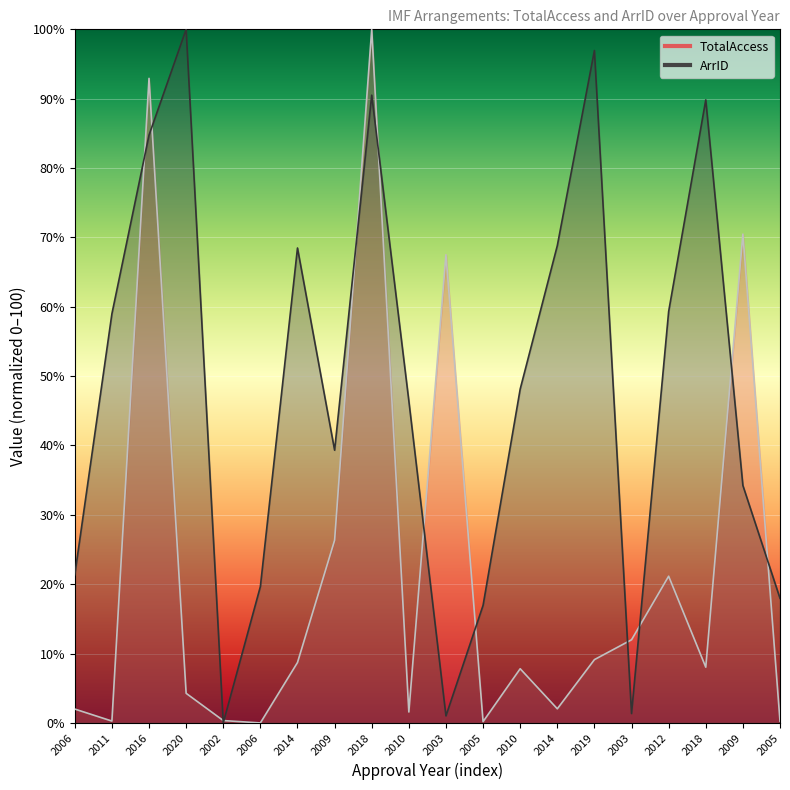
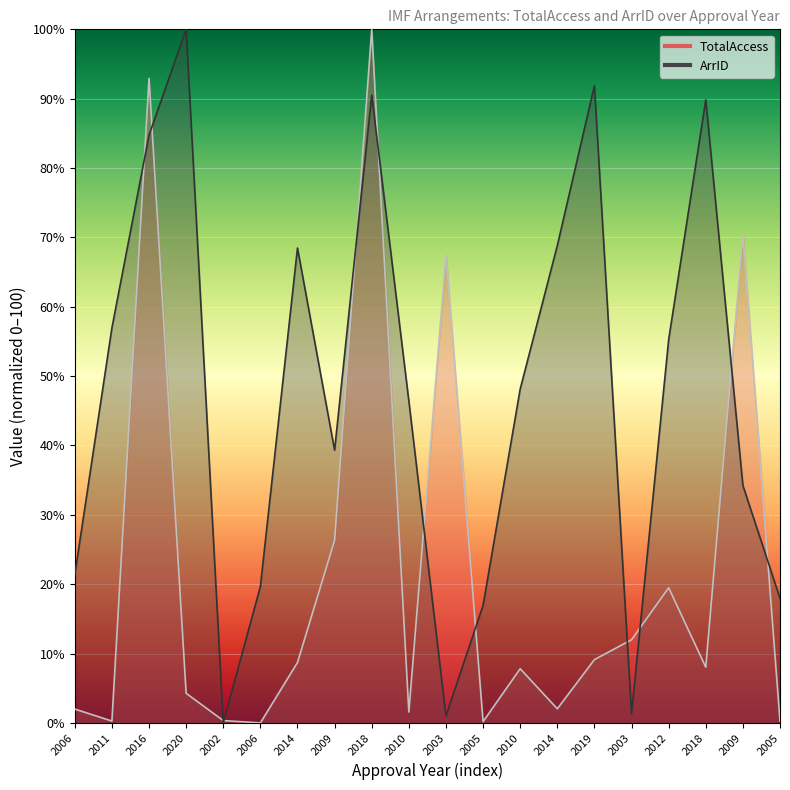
ArrID, 2011: 59% -> 57%
ArrID, 2019: 97% -> 92%
TotalAccess, 2012: 21% -> 19%
ArrID, 2012: 59% -> 55%
